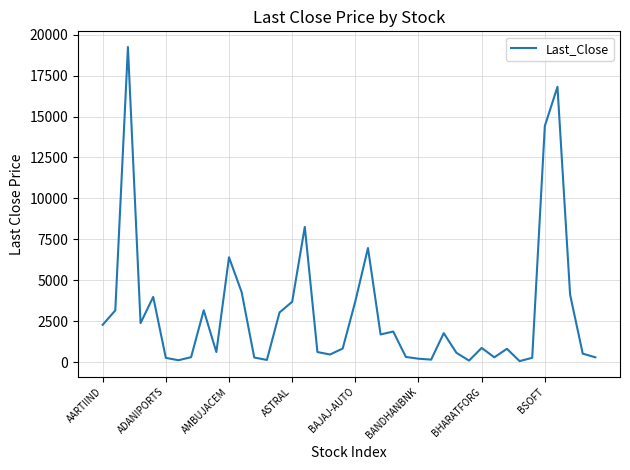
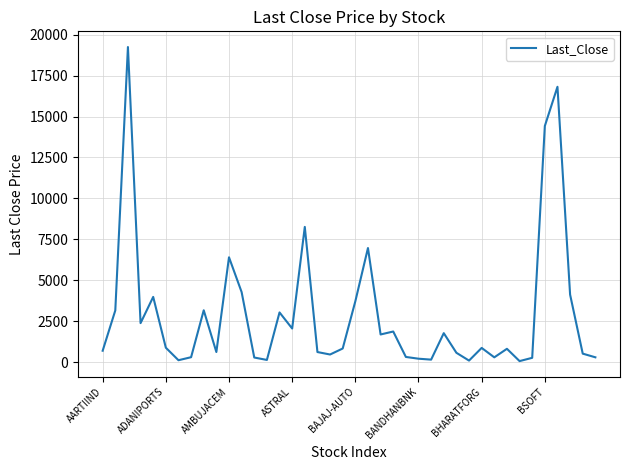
AARTIIND: 2300 -> 700
ADANIPORTS: 300 -> 900
ASTRAL: 3700 -> 2100
